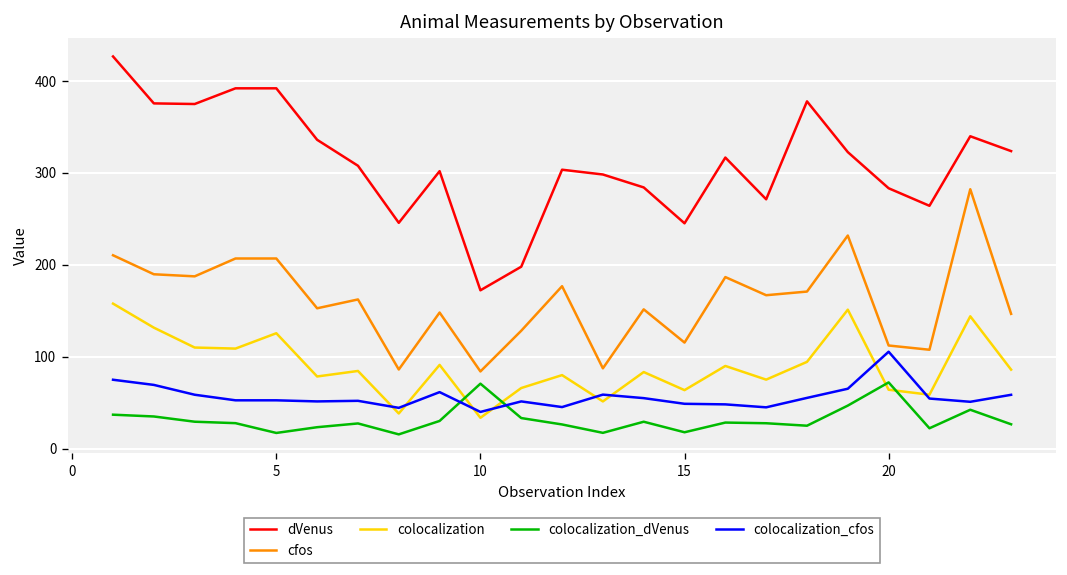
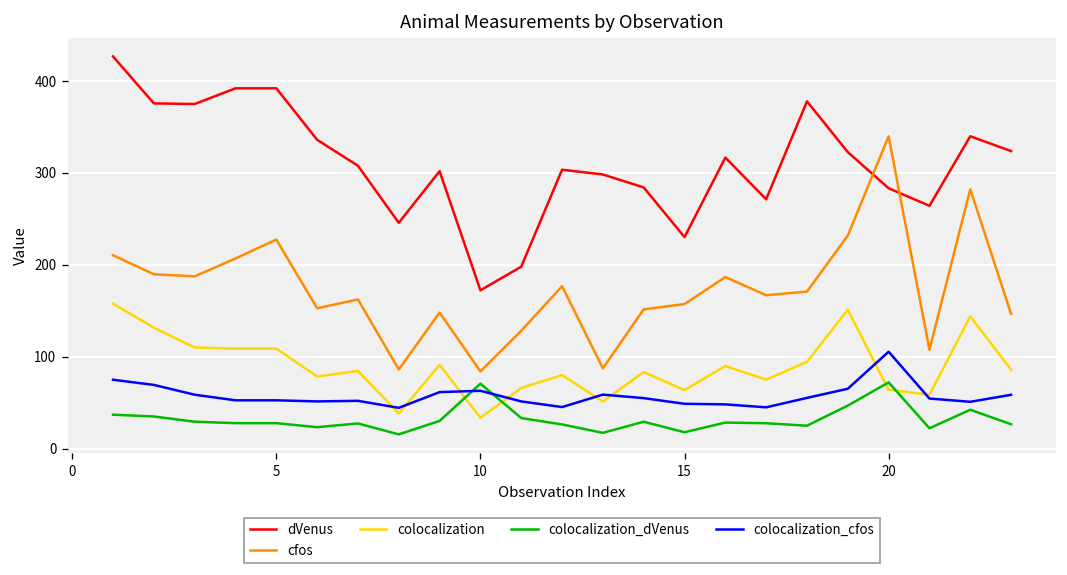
cfos, 5: 210 -> 230
colocalization, 5: 130 -> 110
colocalization_dVenus, 5: 20 -> 30
colocalization_cfos, 10: 40 -> 60
dVenus, 15: 250 -> 230
cfos, 15: 120 -> 160
cfos, 20: 110 -> 340
